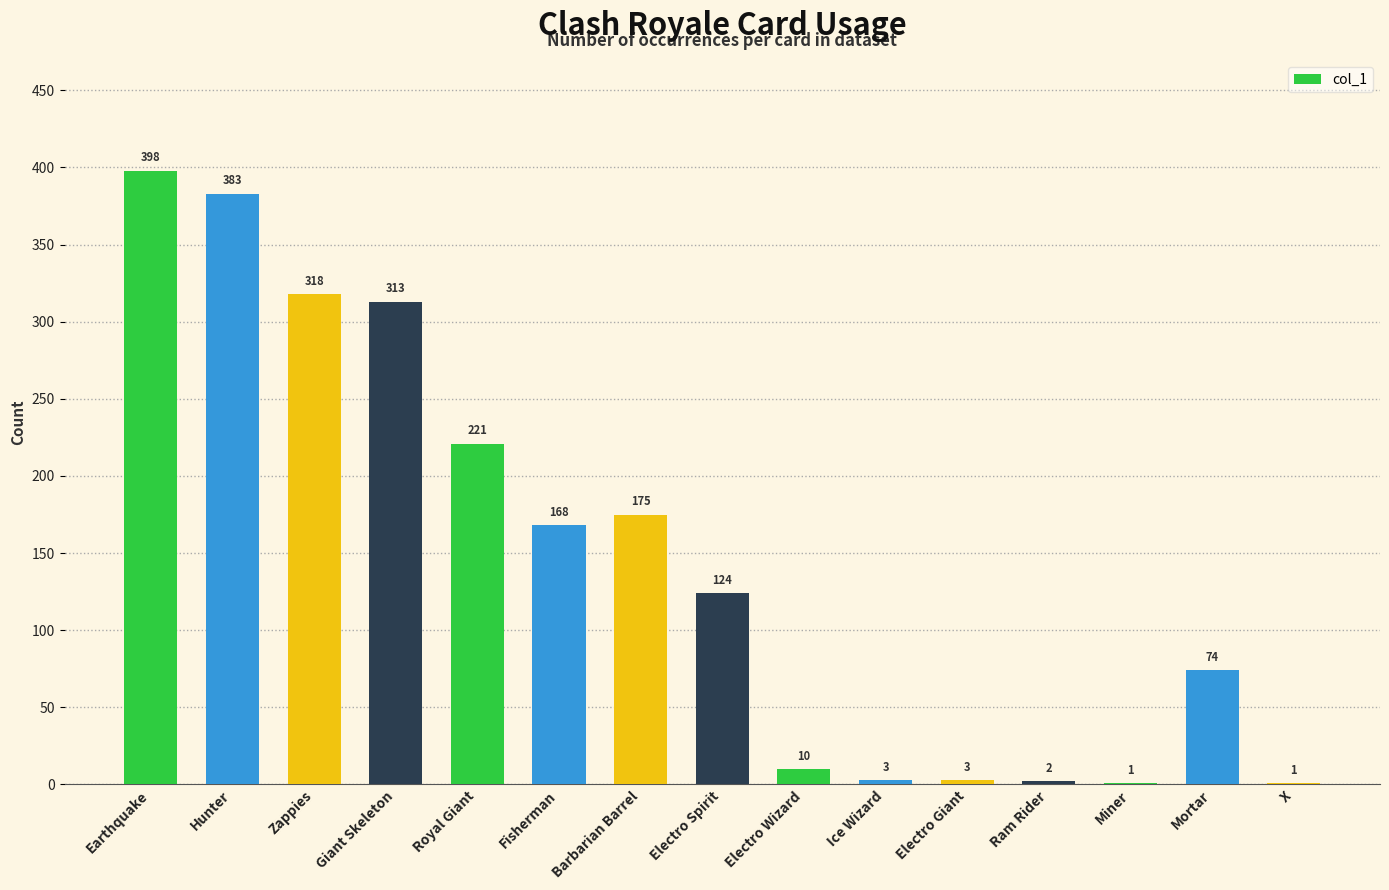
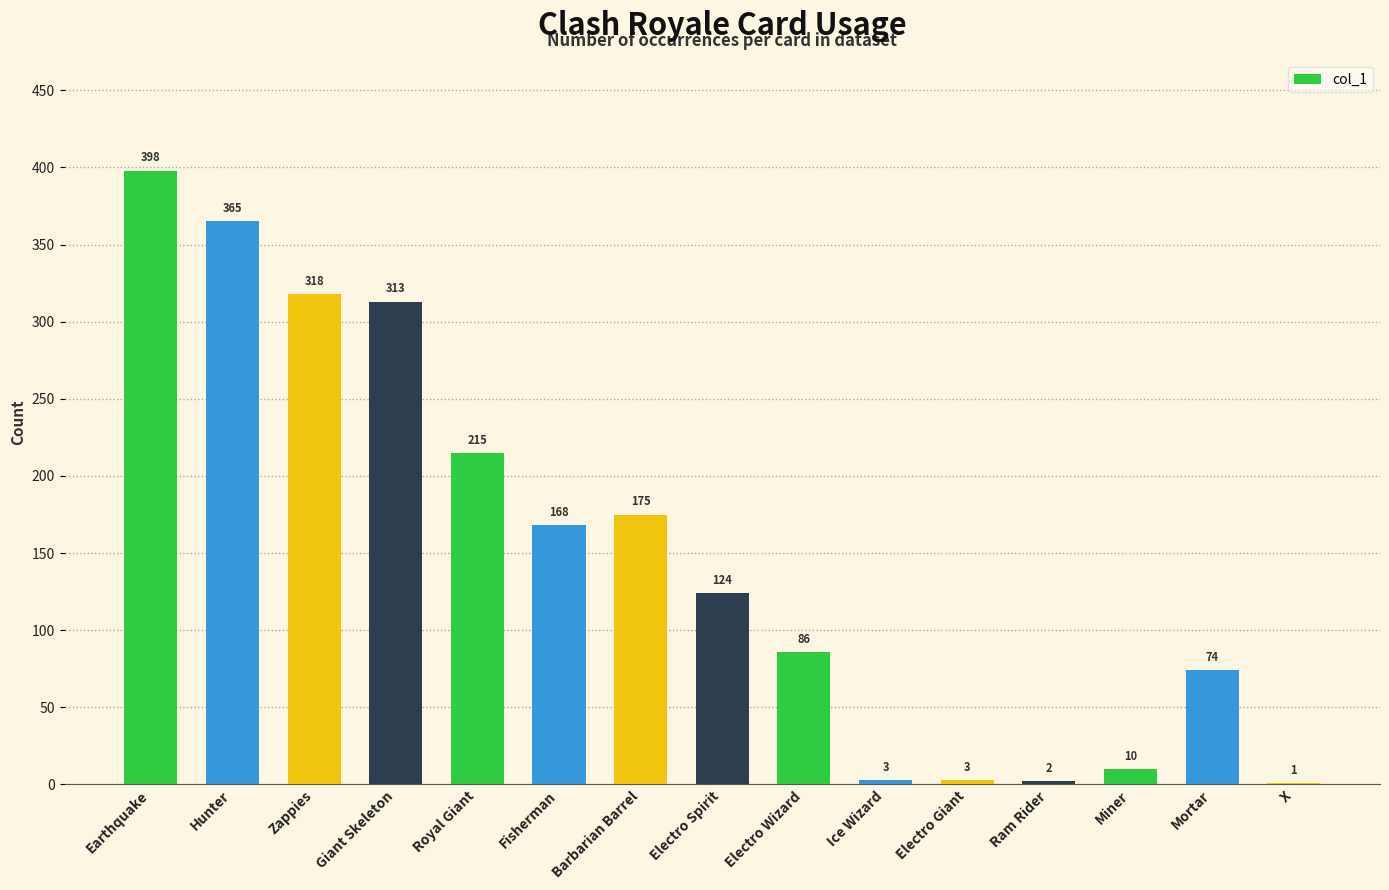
Hunter: 383 -> 365
Royal Giant: 221 -> 215
Electro Wizard: 10 -> 86
Miner: 1 -> 10
